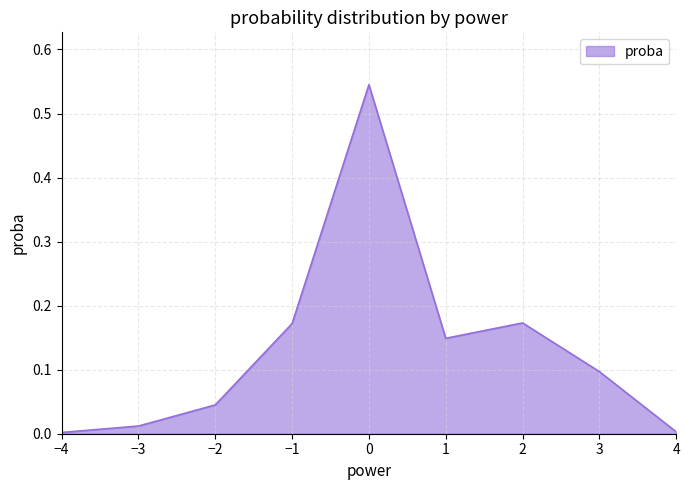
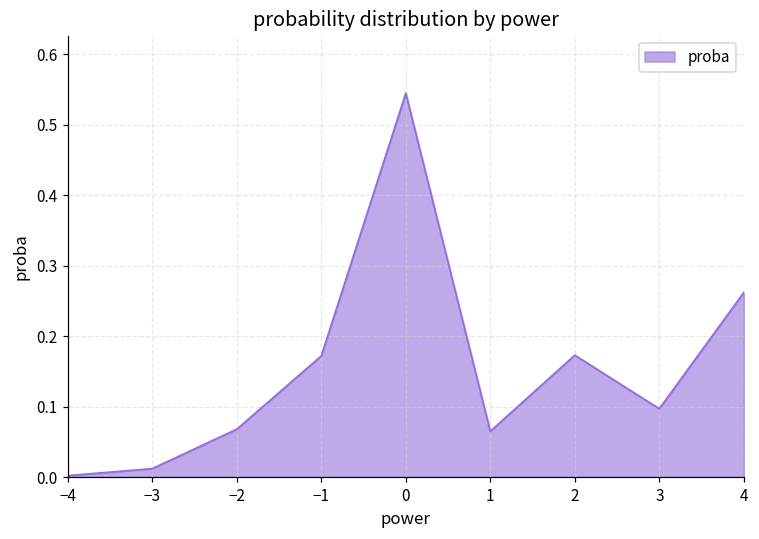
−2: 0.05 -> 0.07
1: 0.15 -> 0.07
4: 0.00 -> 0.26
